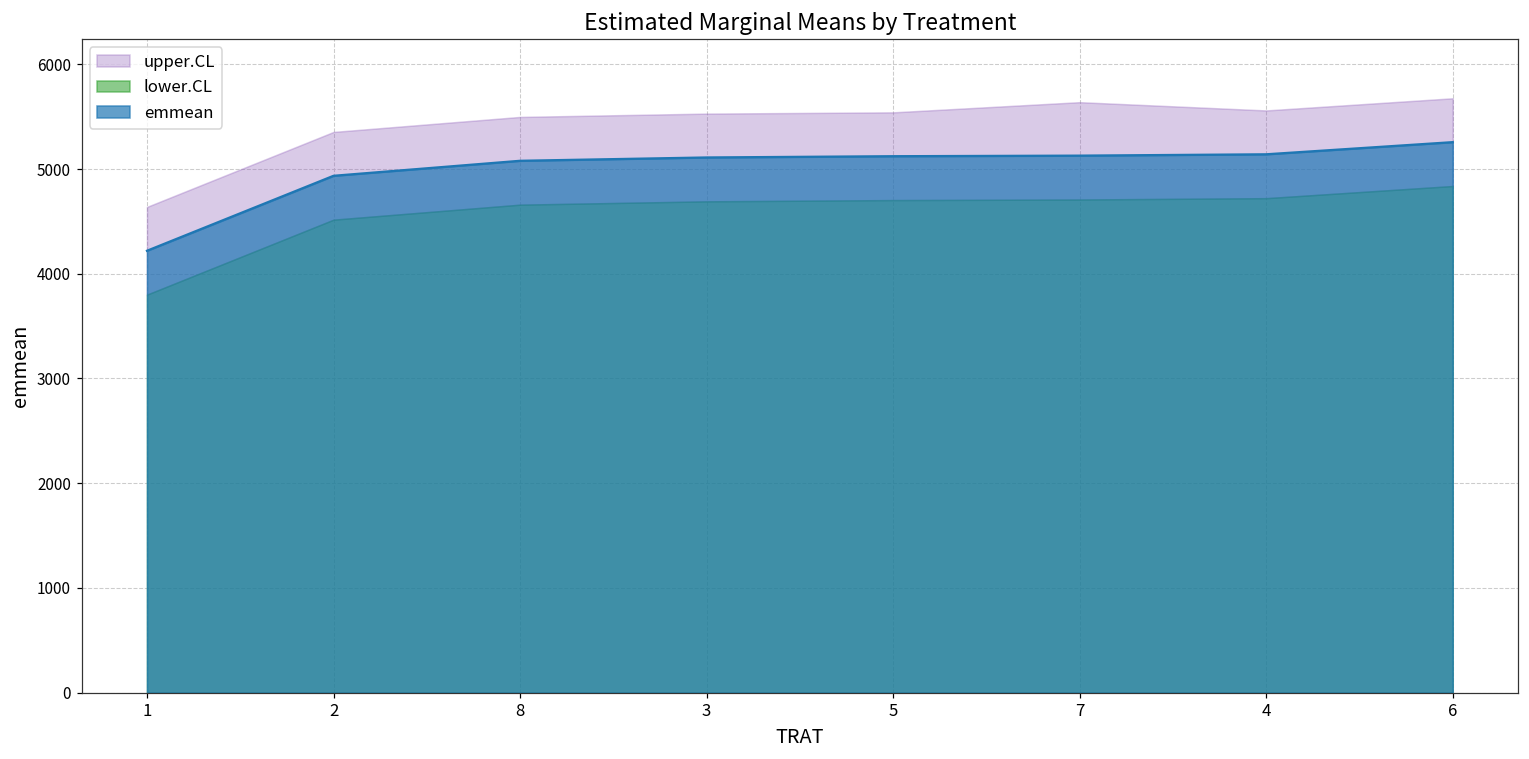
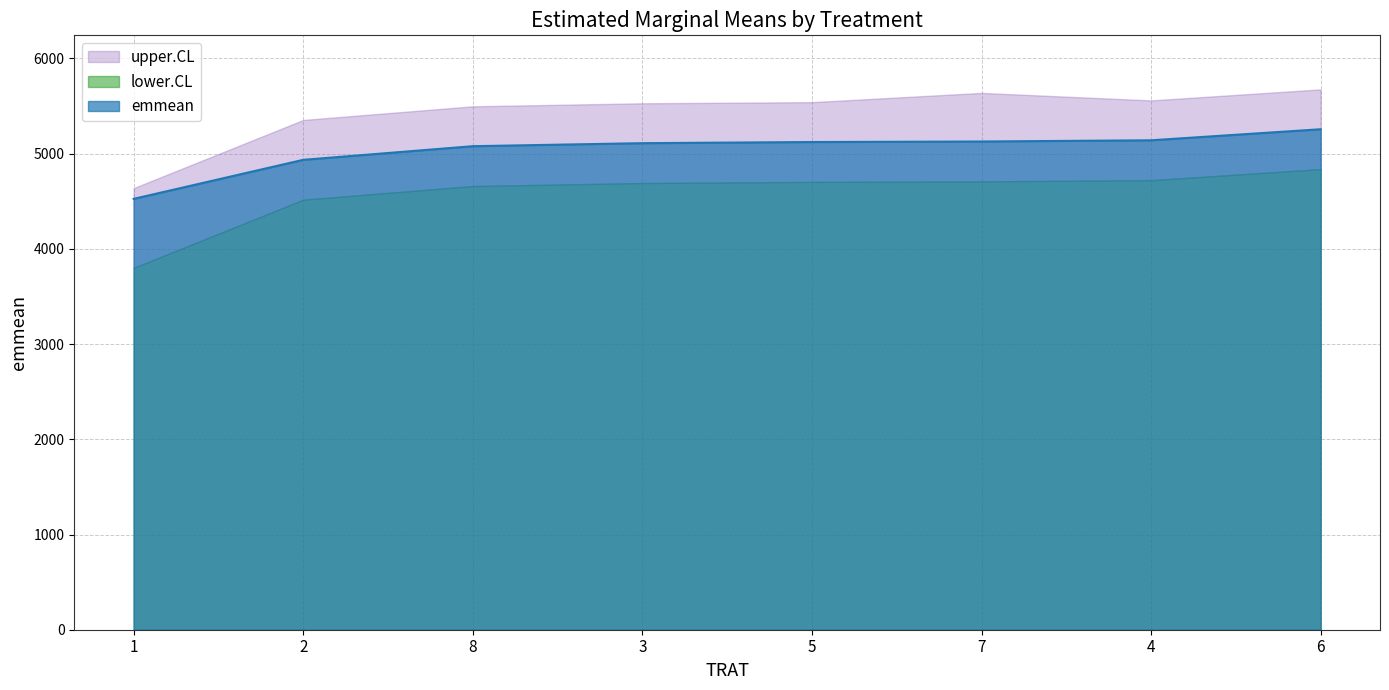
emmean, 1: 4200 -> 4500
